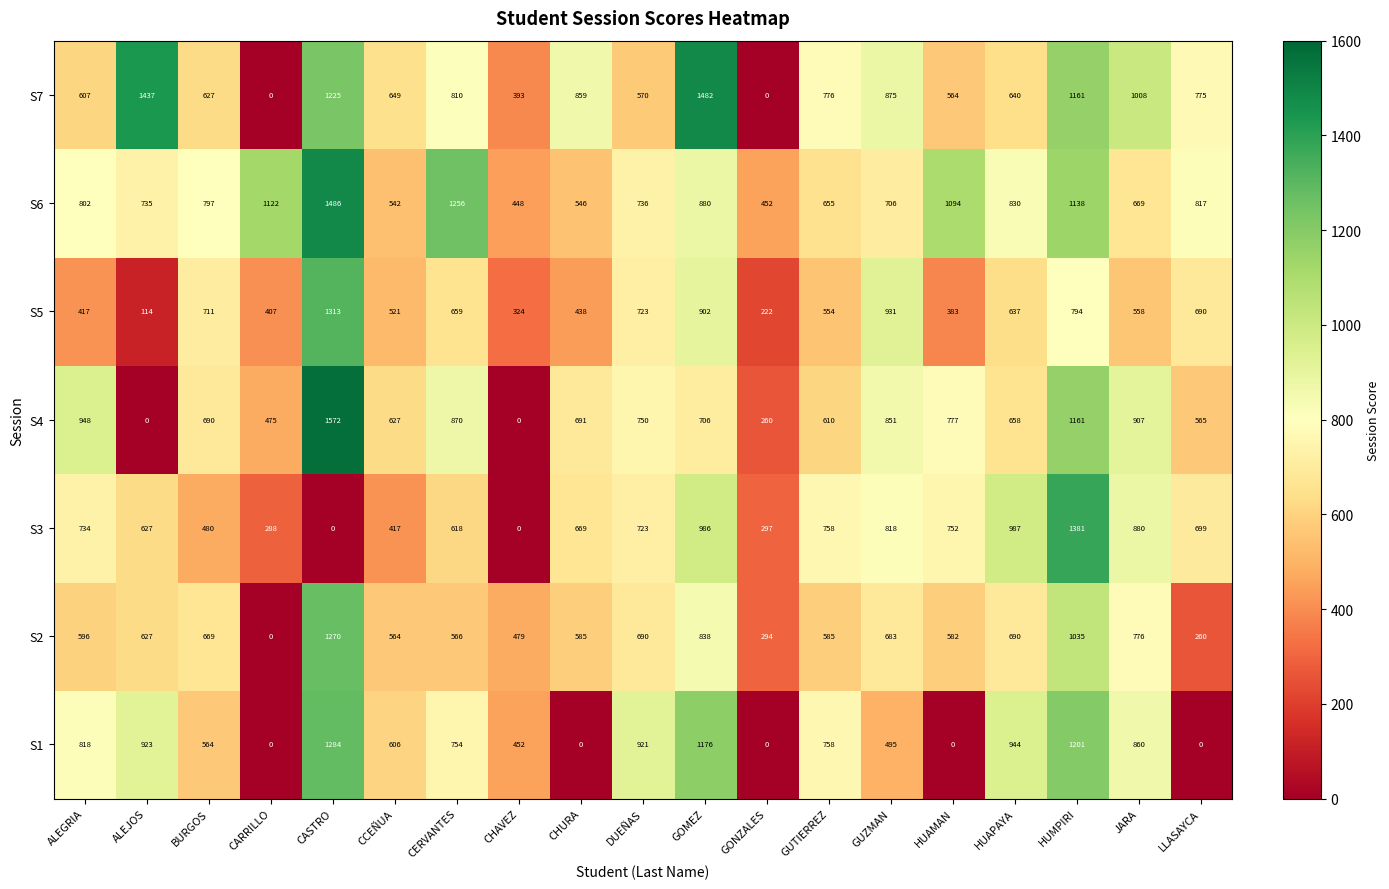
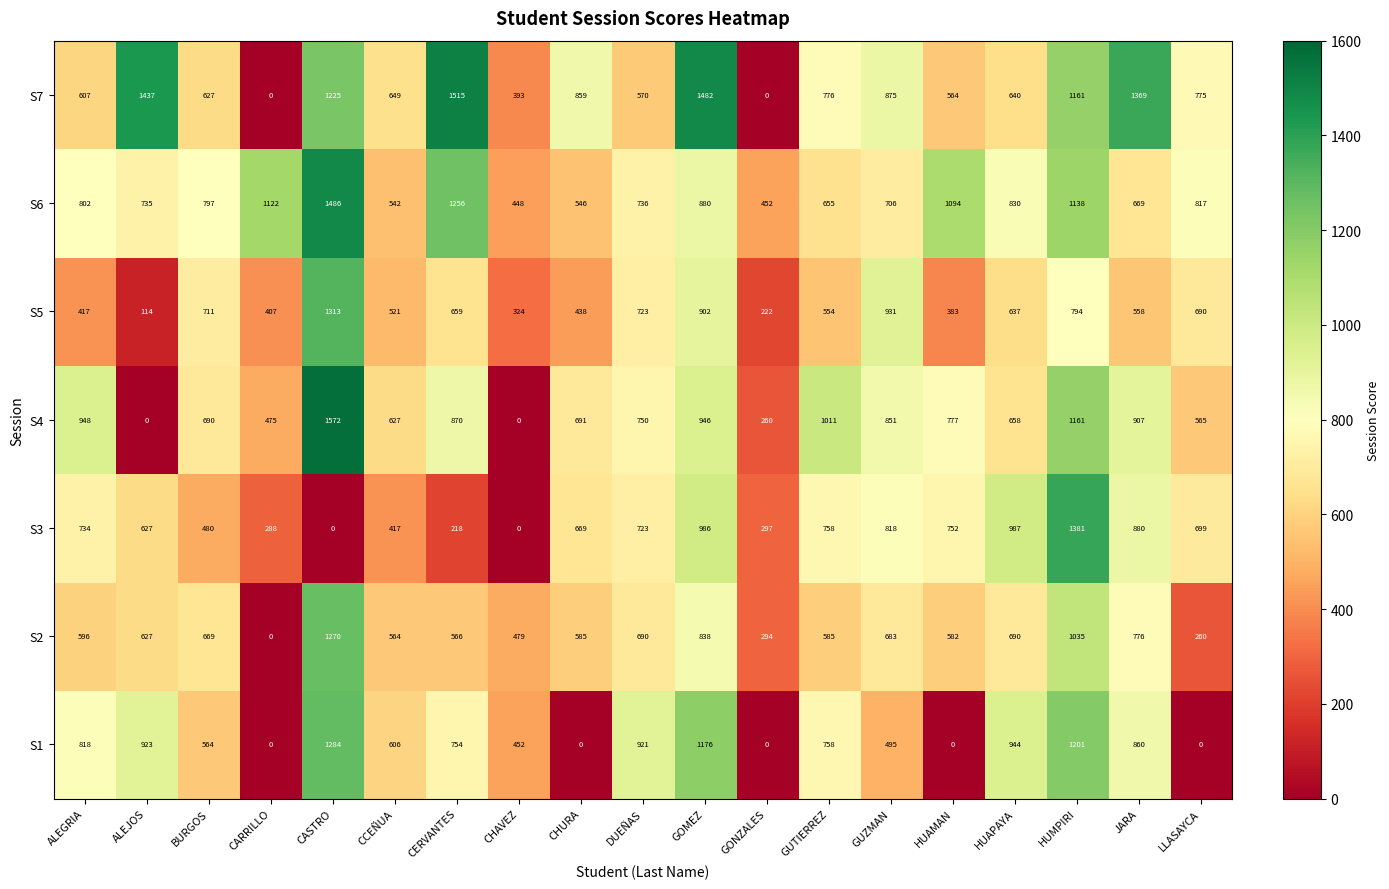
S7, CERVANTES: 810 -> 1515
S7, JARA: 1008 -> 1369
S4, GOMEZ: 706 -> 946
S4, GUTIERREZ: 610 -> 1011
S3, CERVANTES: 618 -> 218
